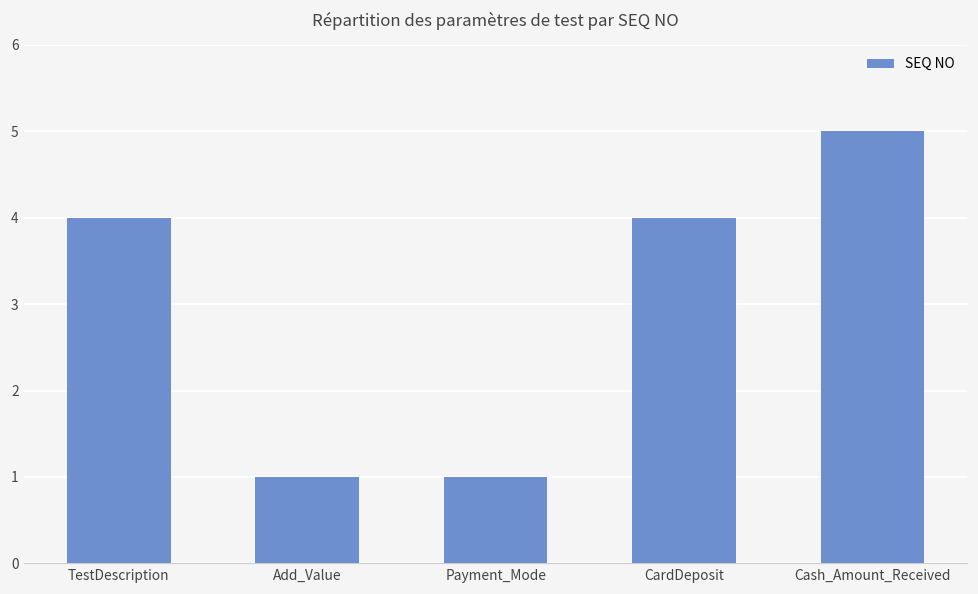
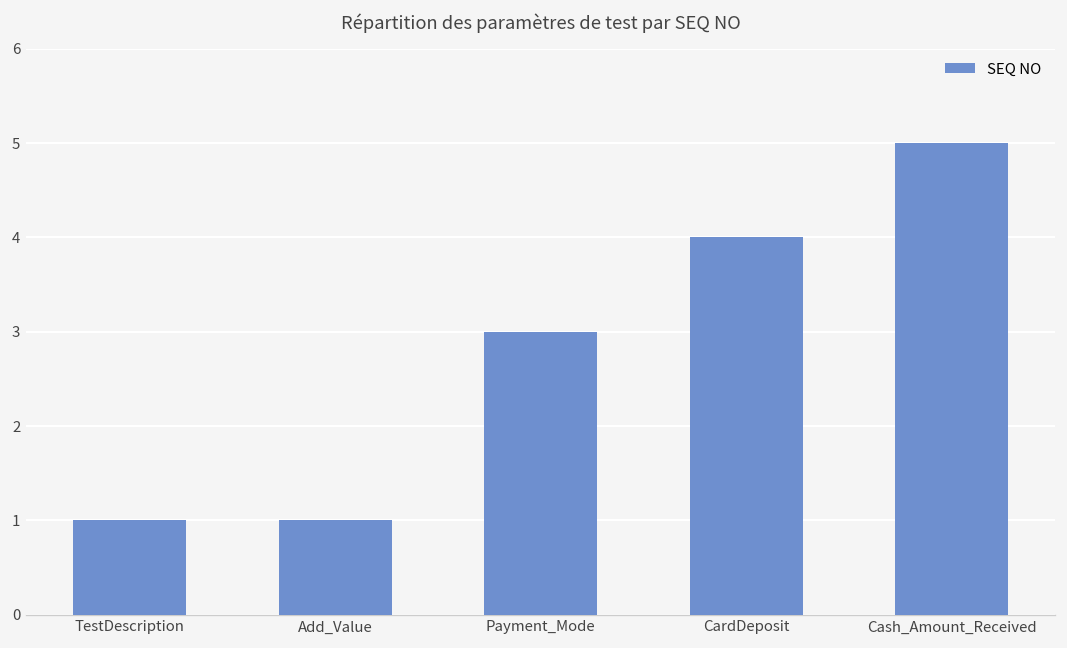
TestDescription: 4 -> 1
Payment_Mode: 1 -> 3
